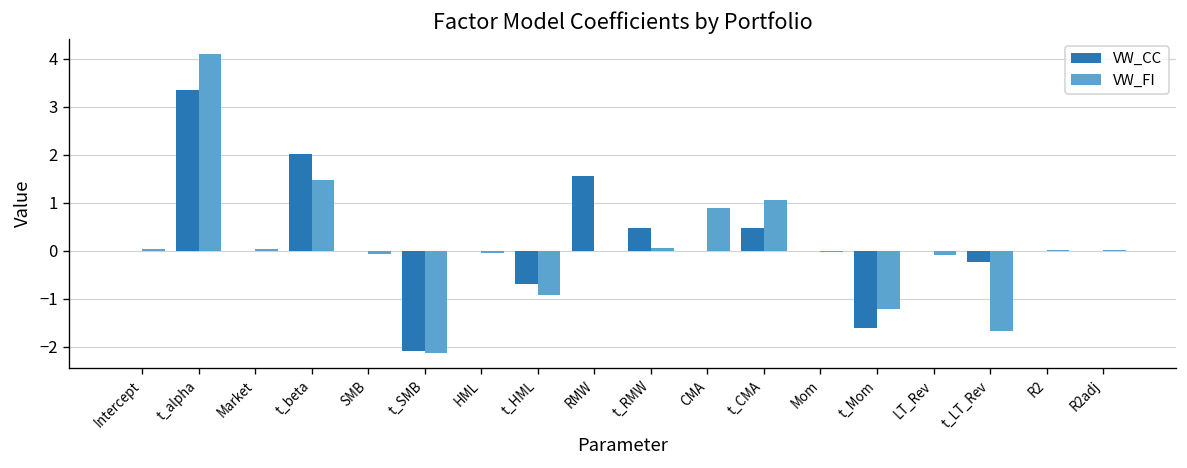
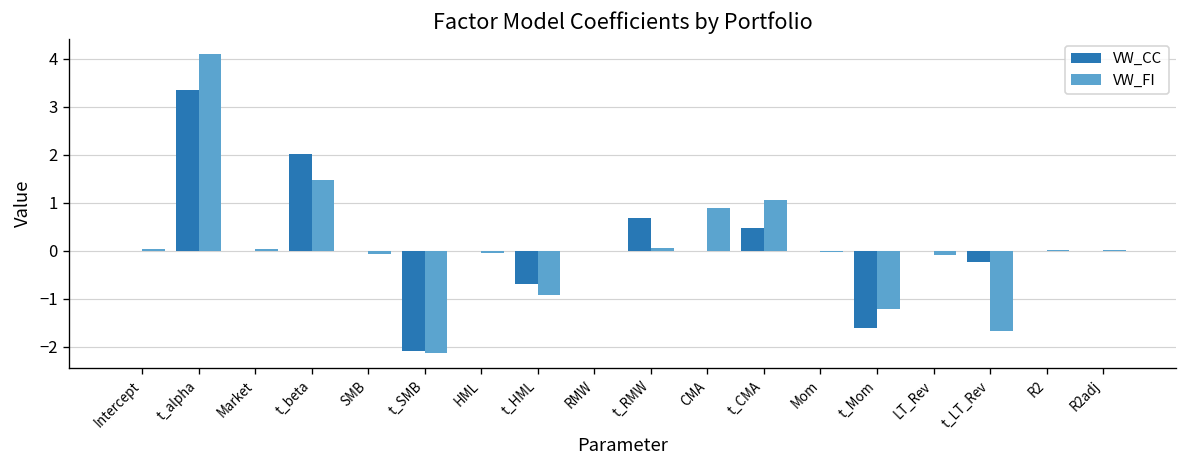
VW_CC, RMW: 1.6 -> 0.0
VW_CC, t_RMW: 0.5 -> 0.7
